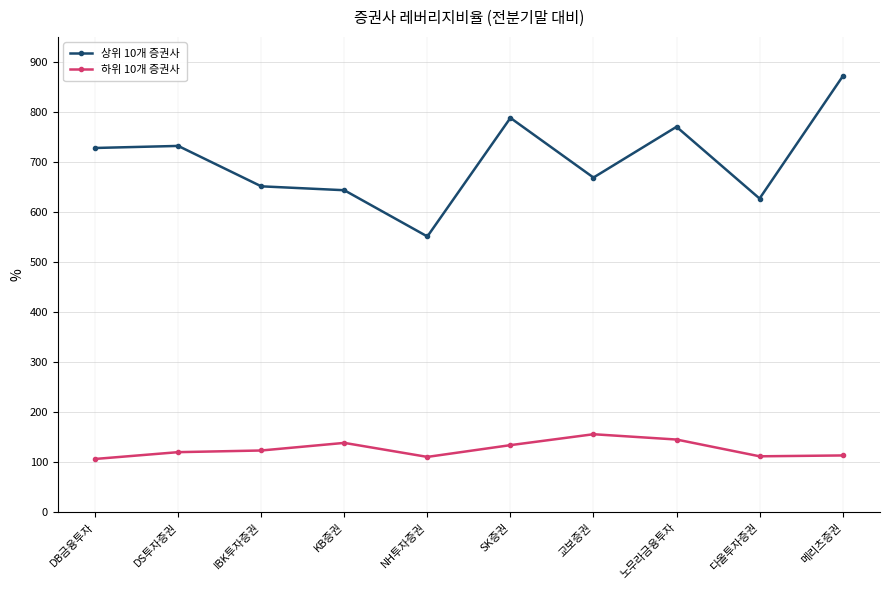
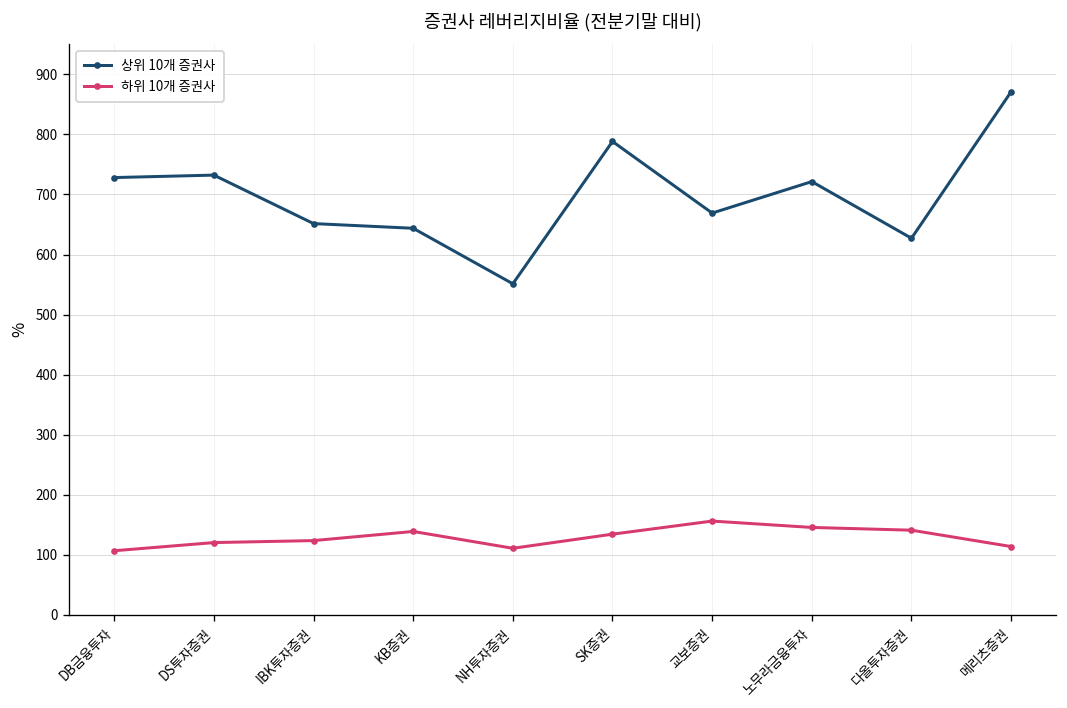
상위 10개 증권사, 노무라금융투자: 770 -> 720
하위 10개 증권사, 다올투자증권: 110 -> 140
